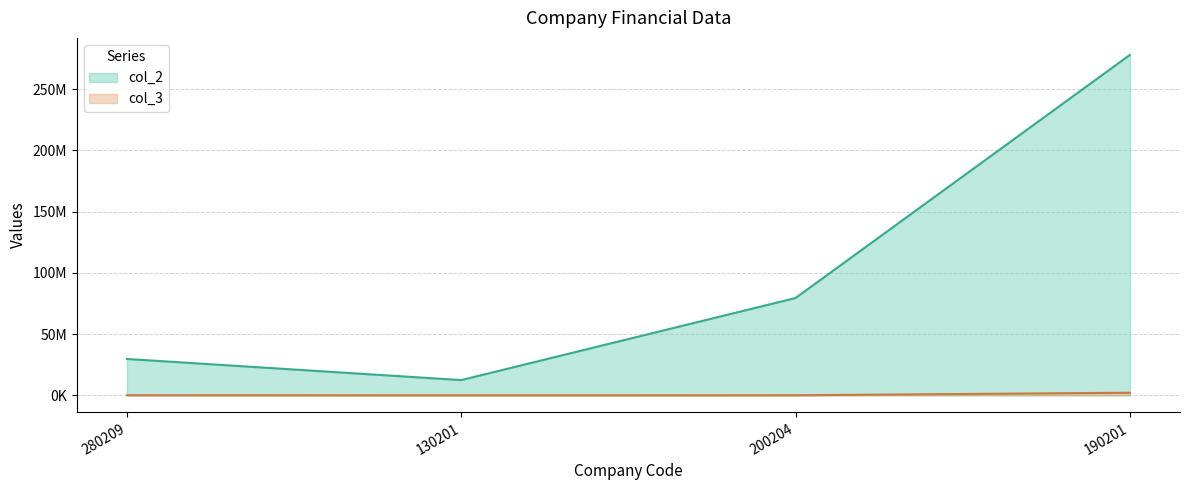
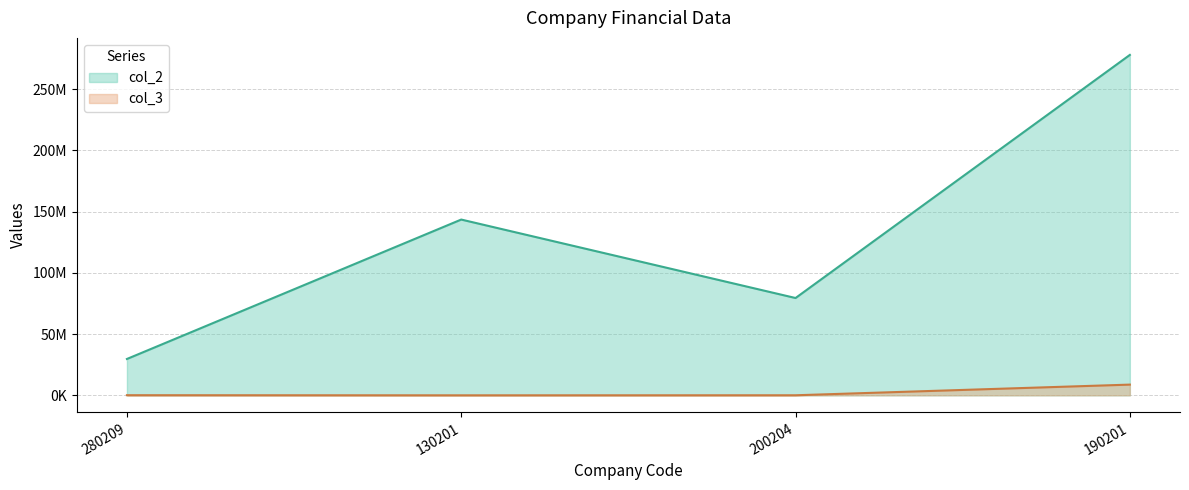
col_2, 130201: 12000000 -> 143000000
col_3, 190201: 2000000 -> 9000000
